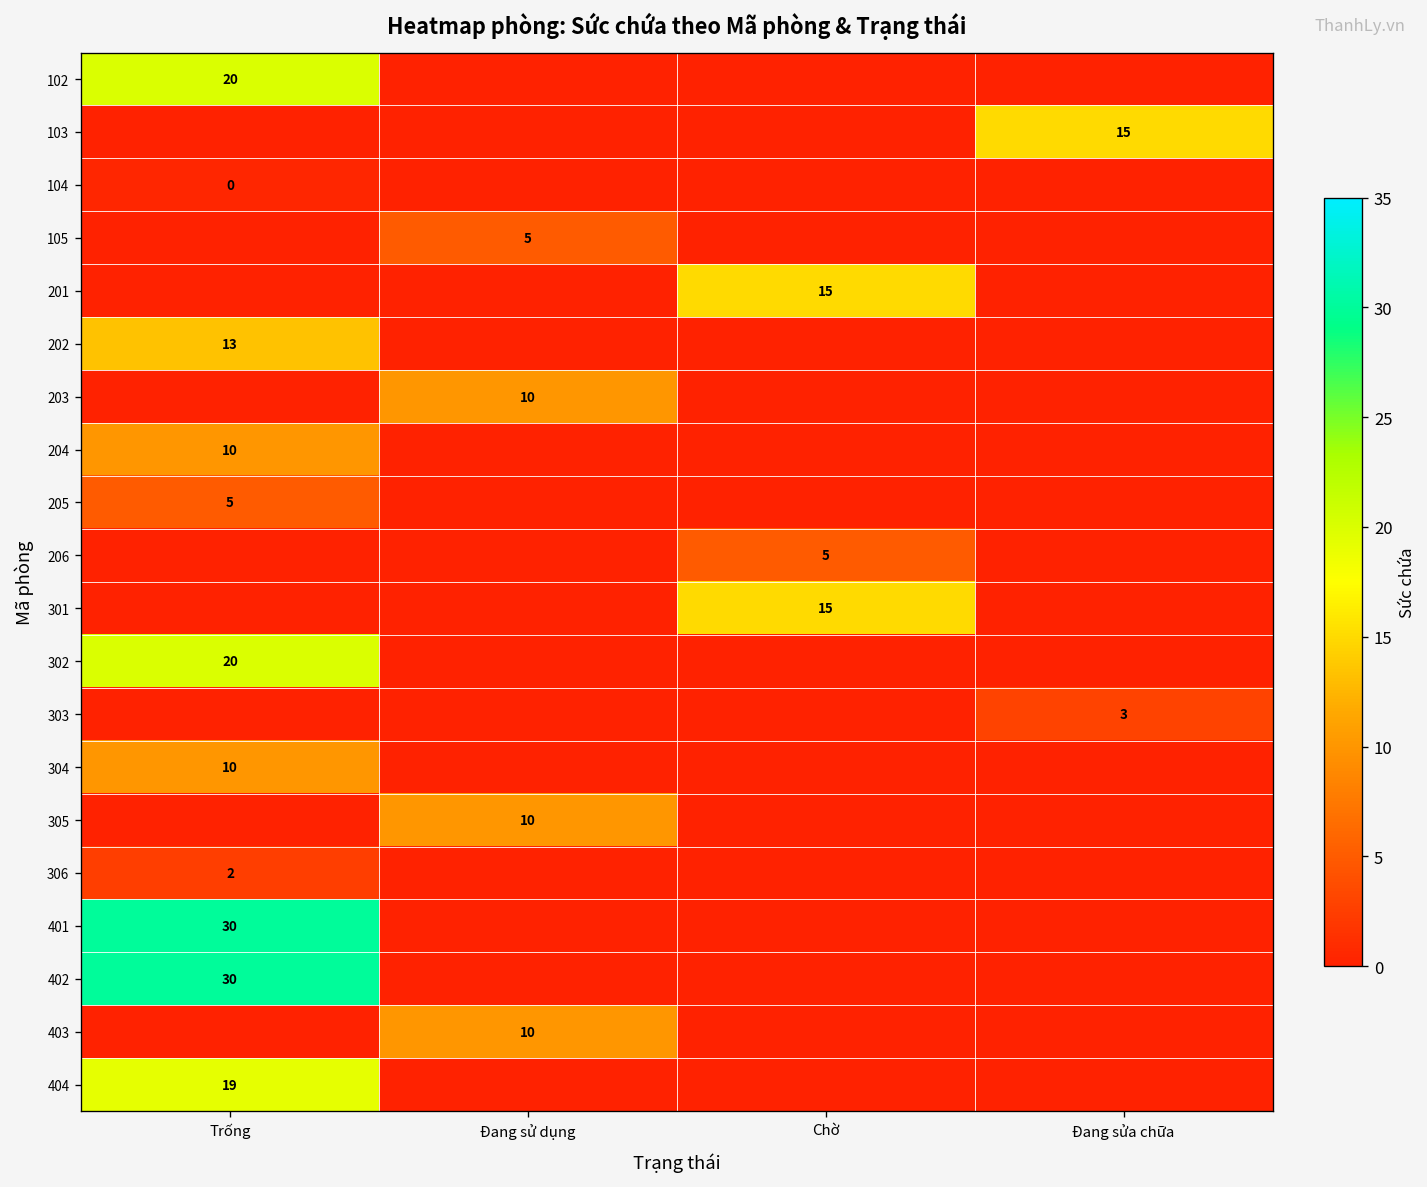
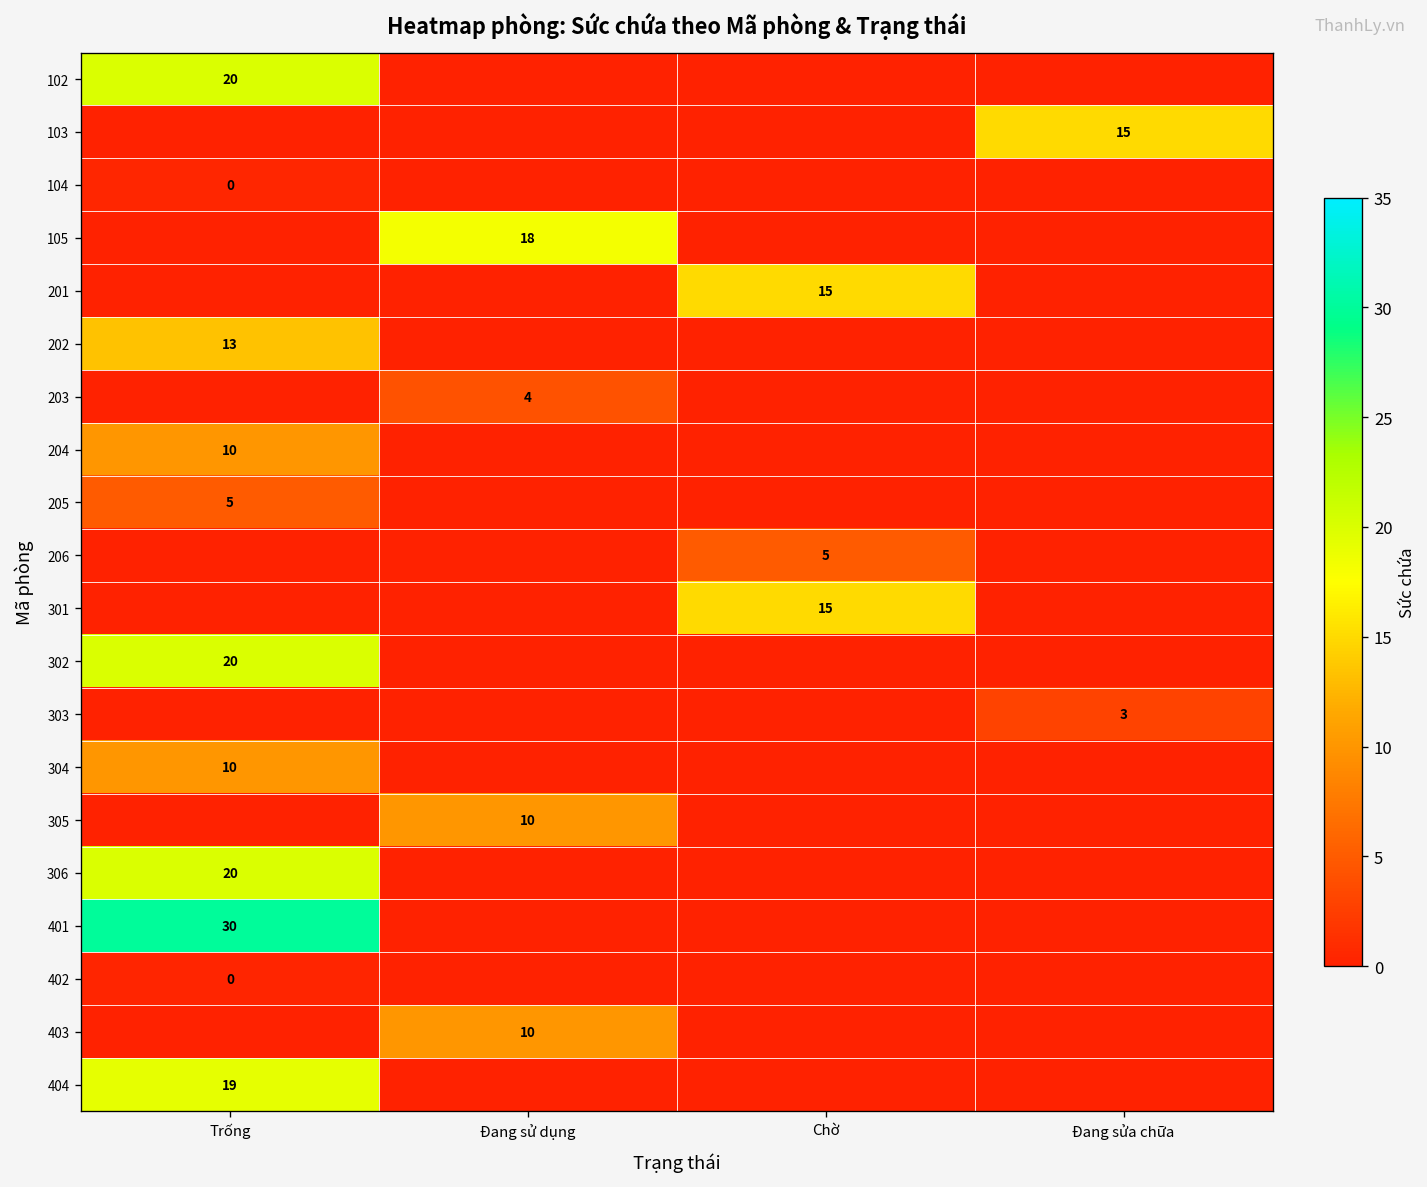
105, Đang sử dụng: 5 -> 18
203, Đang sử dụng: 10 -> 4
306, Trống: 2 -> 20
402, Trống: 30 -> 0
